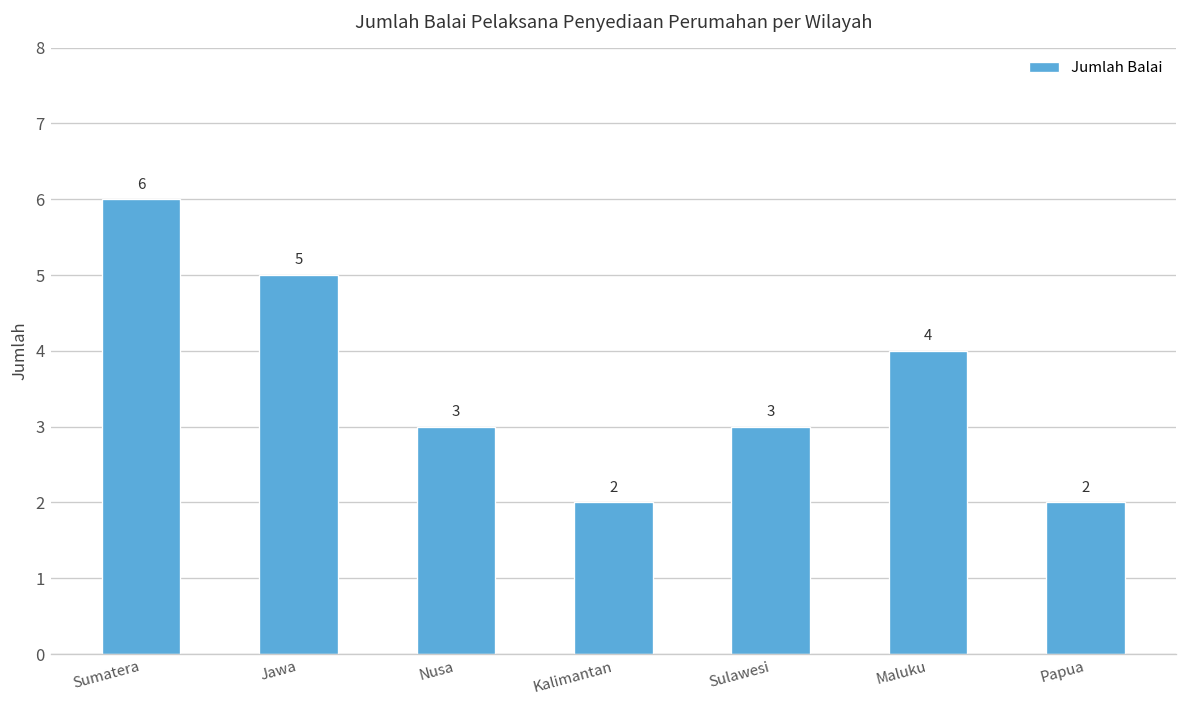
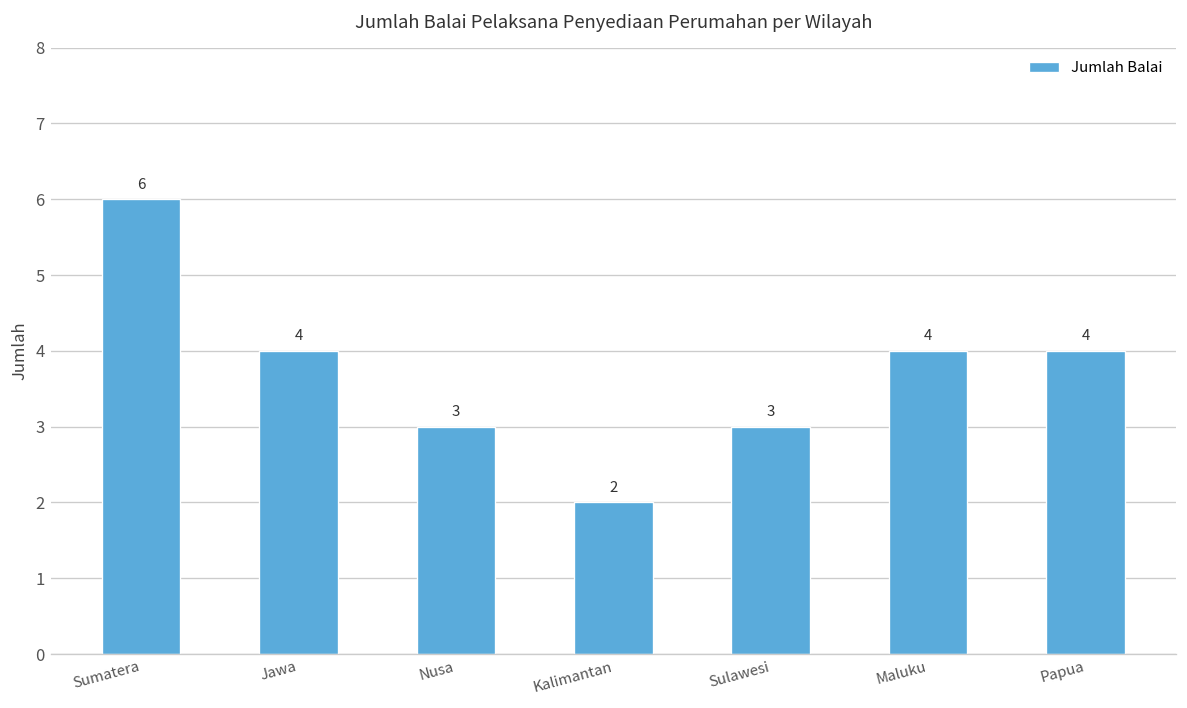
Jawa: 5 -> 4
Papua: 2 -> 4
